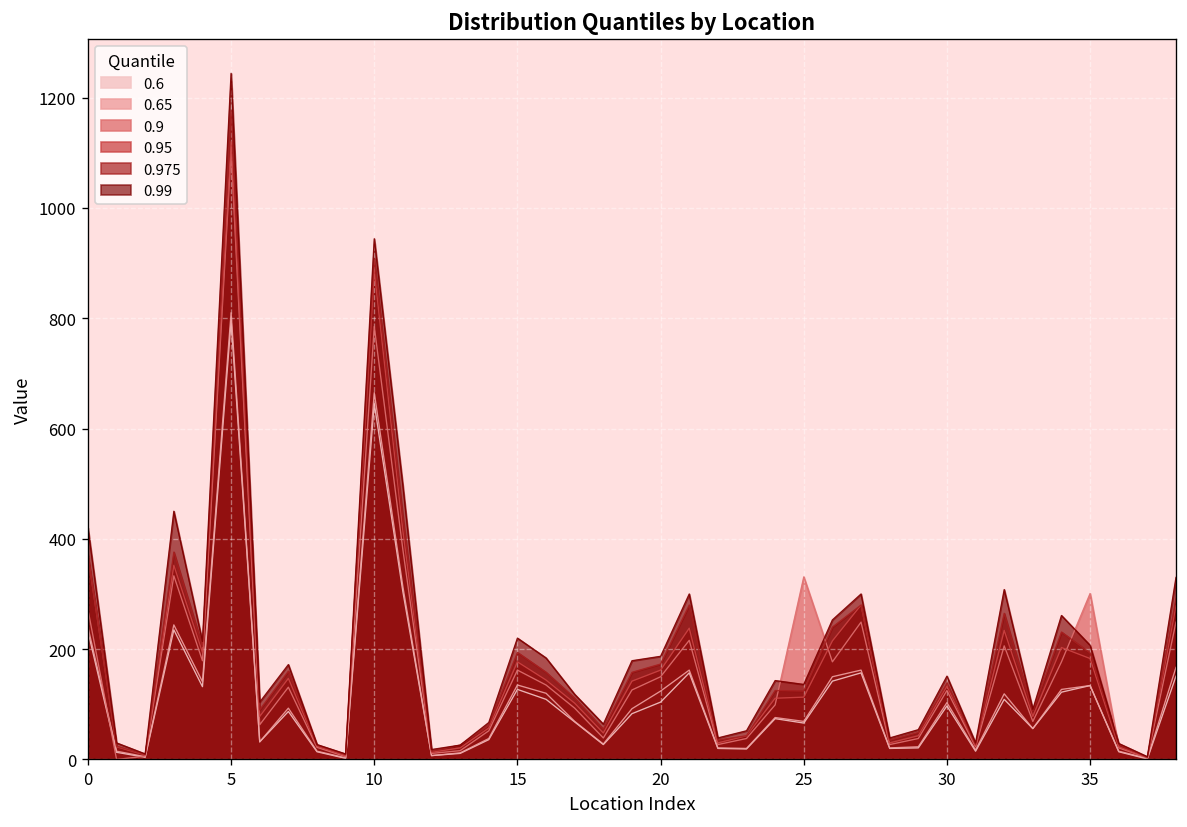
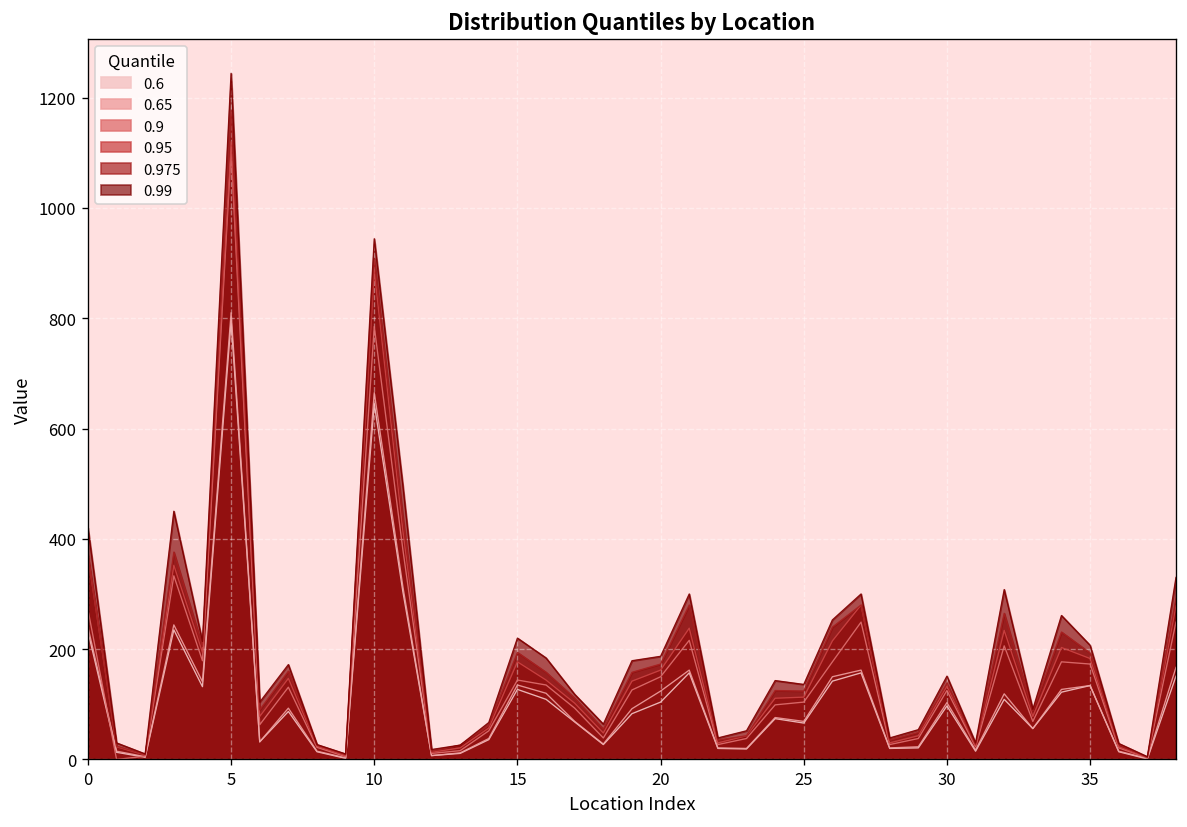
0.9, 15: 160 -> 140
0.9, 25: 330 -> 100
0.9, 35: 300 -> 170
